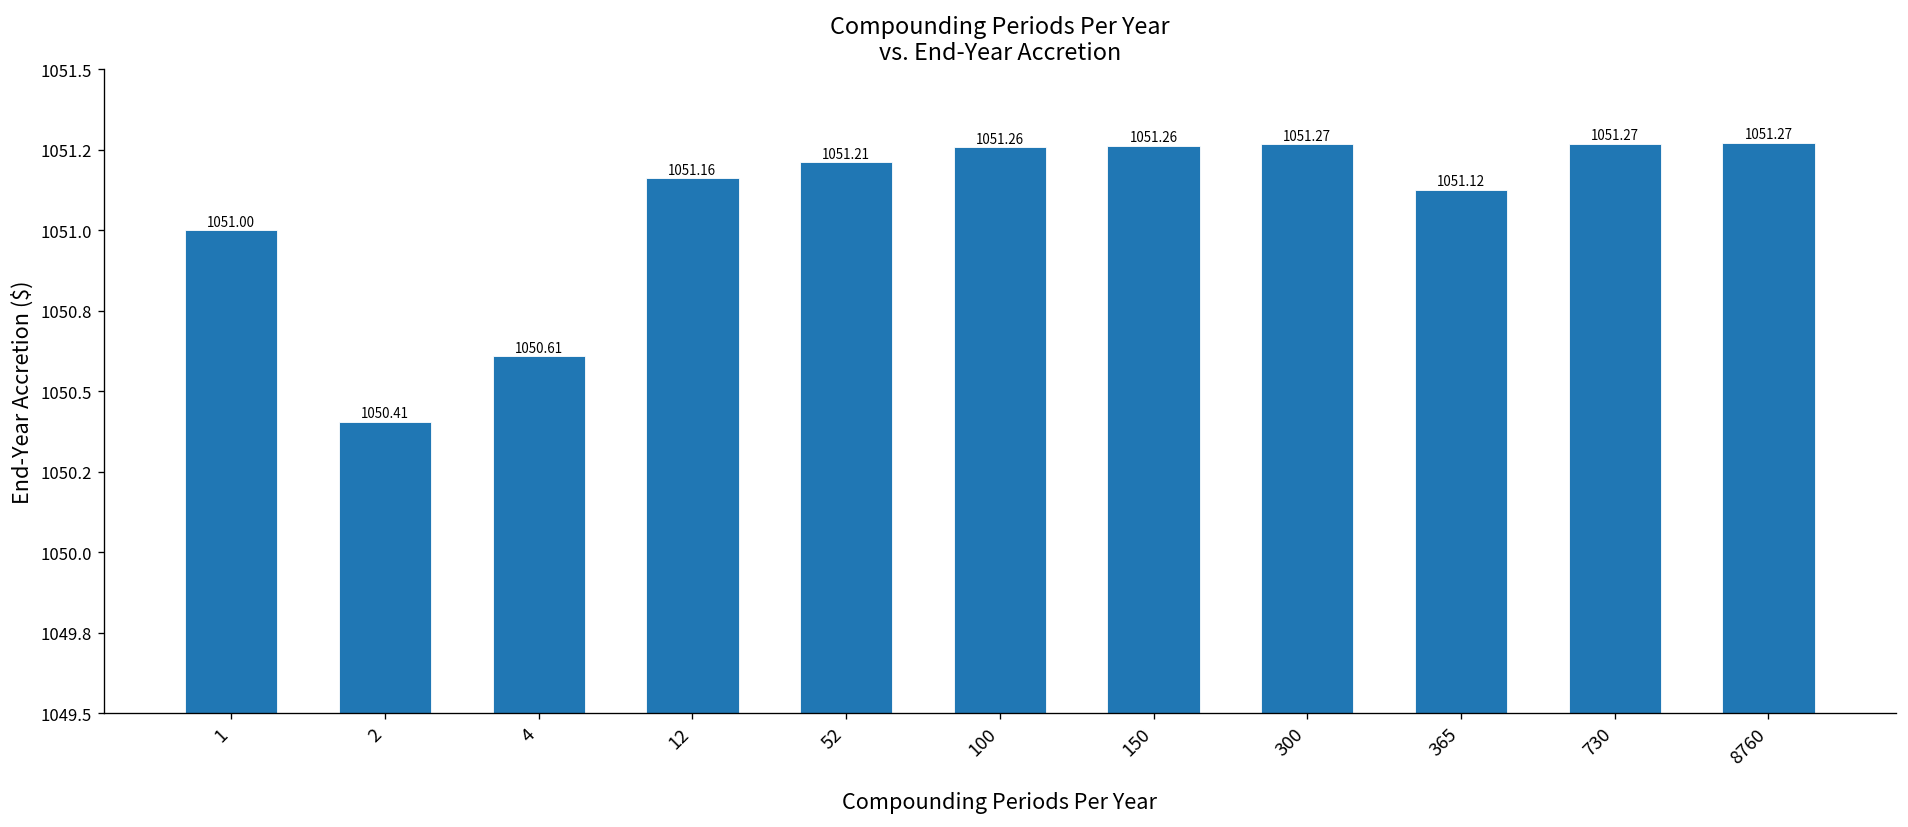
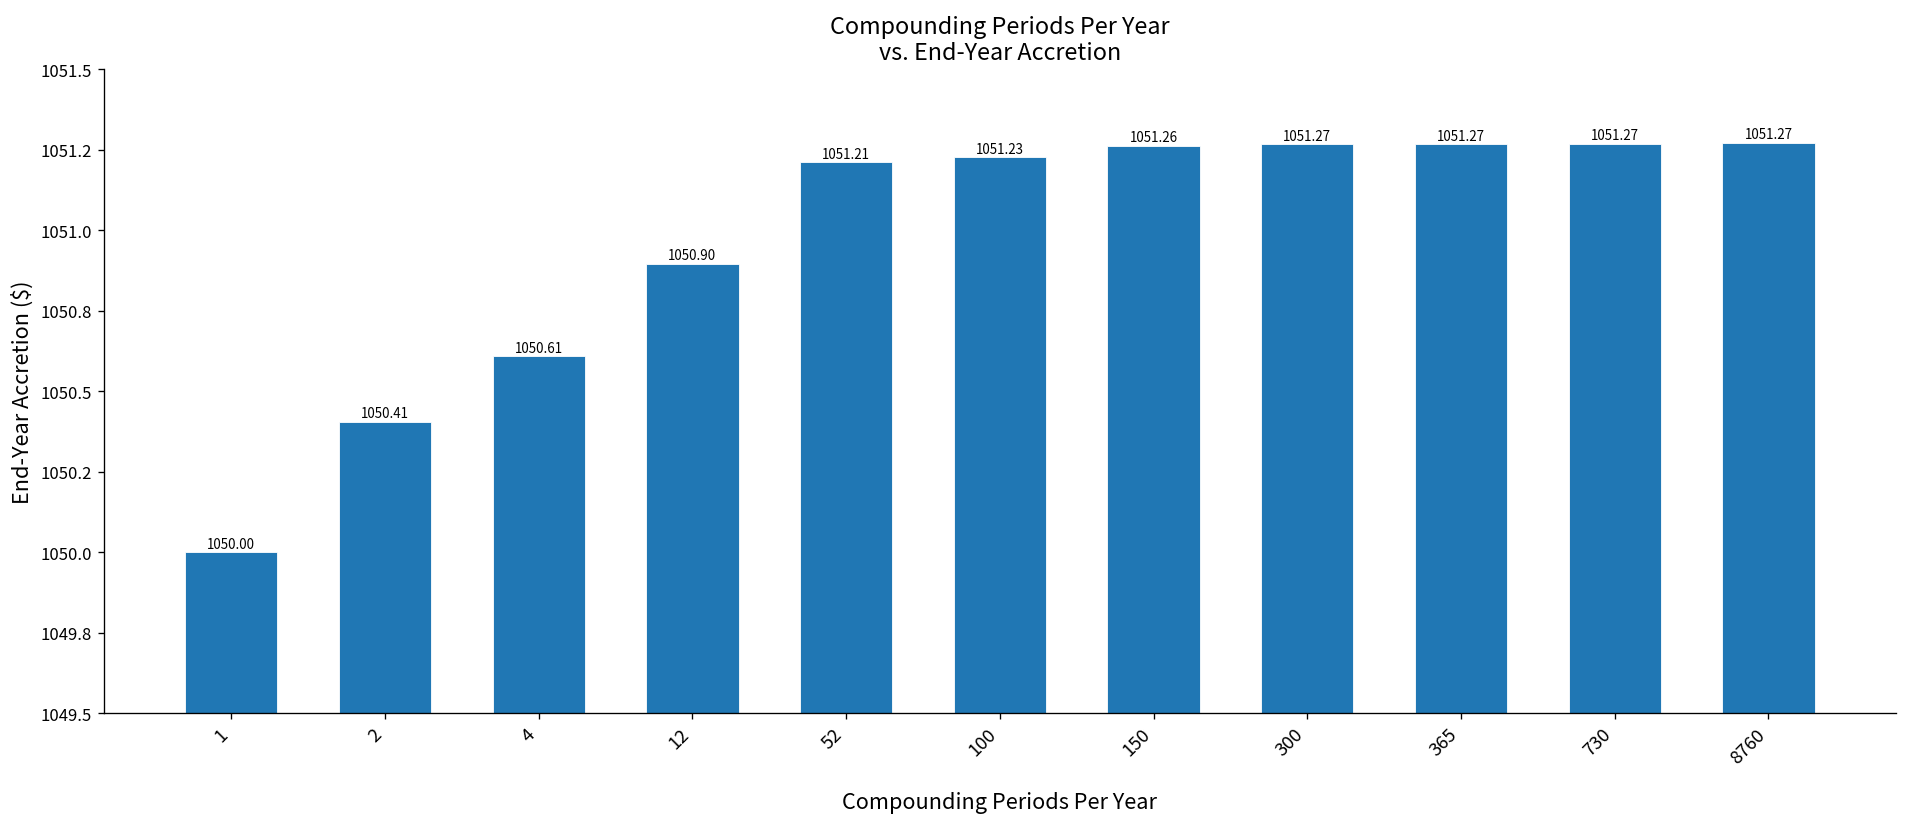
1: 1051.00 -> 1050.00
12: 1051.16 -> 1050.90
100: 1051.26 -> 1051.23
365: 1051.12 -> 1051.27
